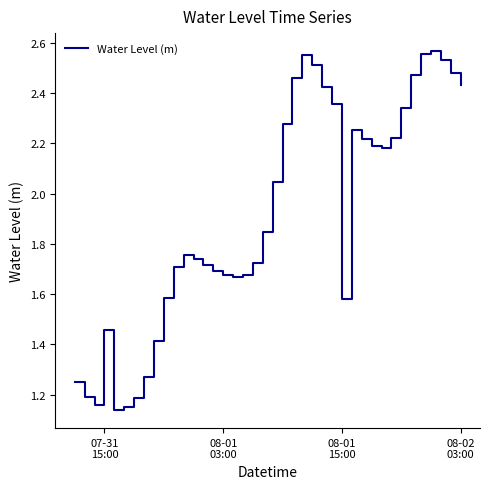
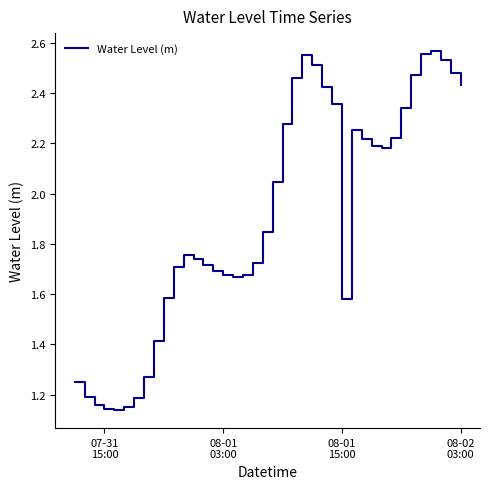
07-31 15:00: 1.46 -> 1.14
